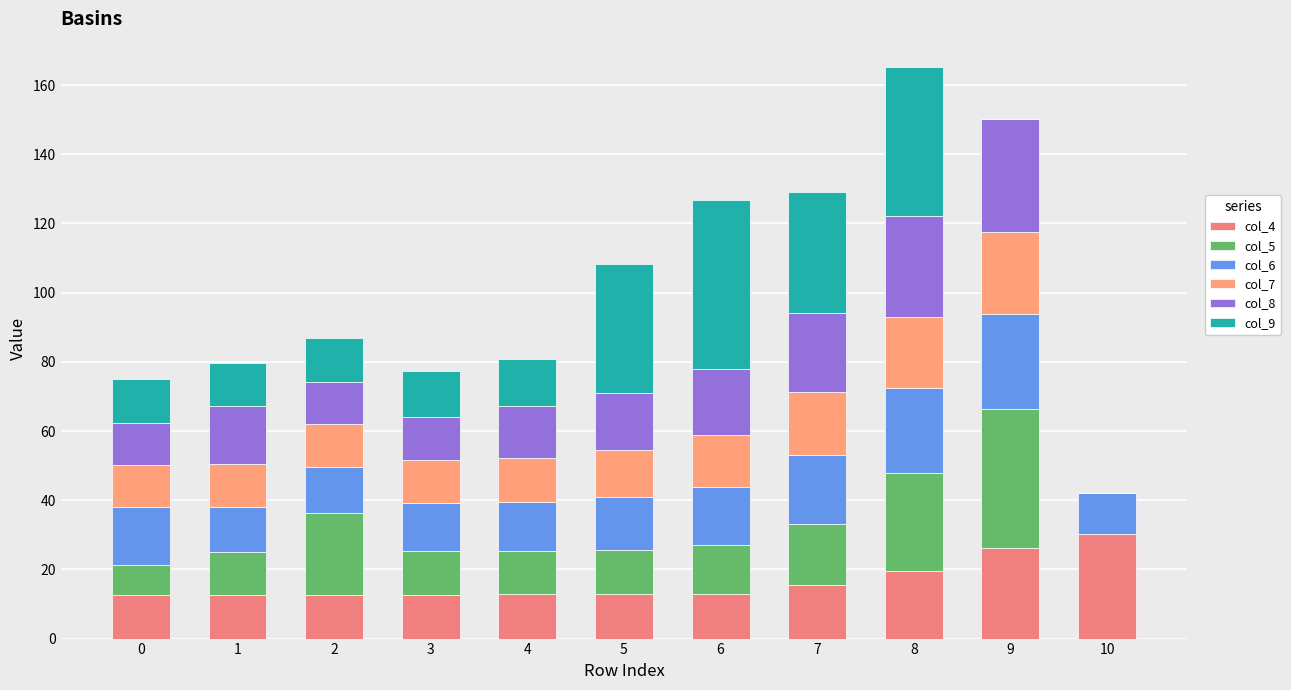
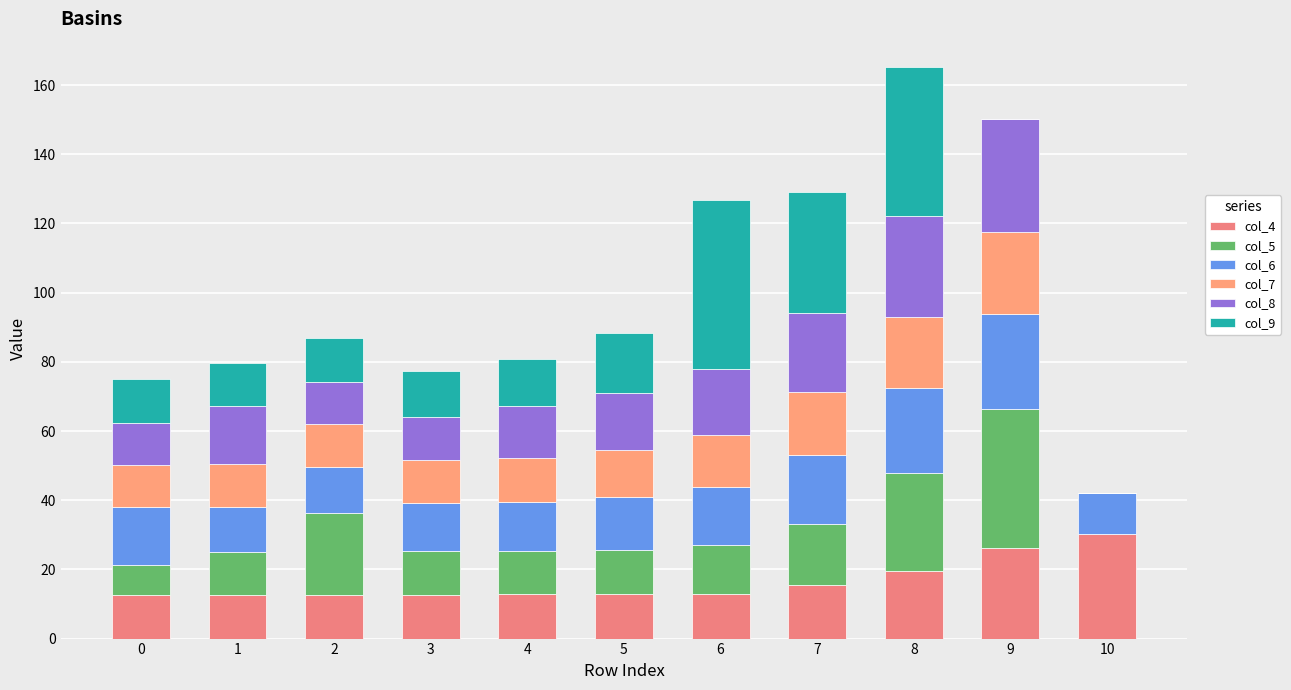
col_9, 5: 37 -> 17
